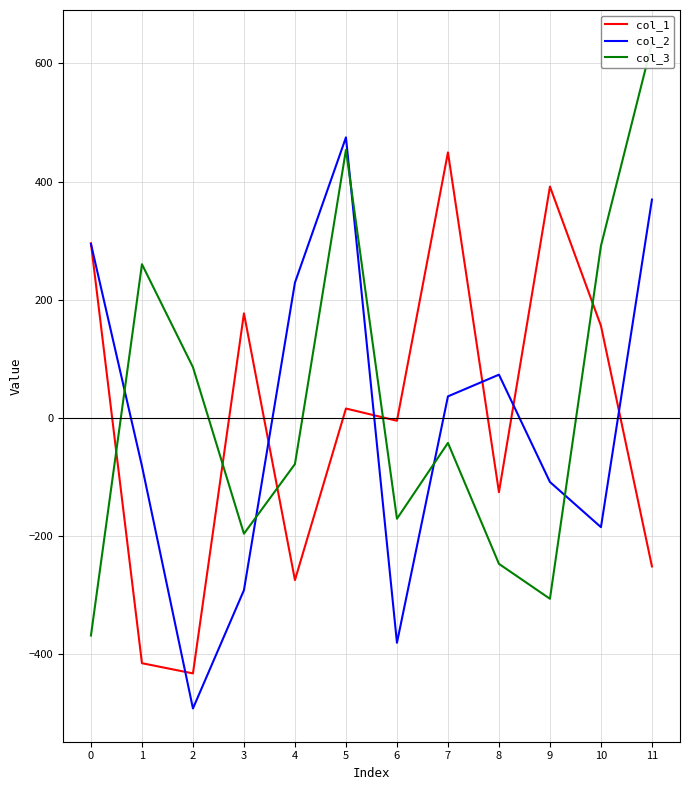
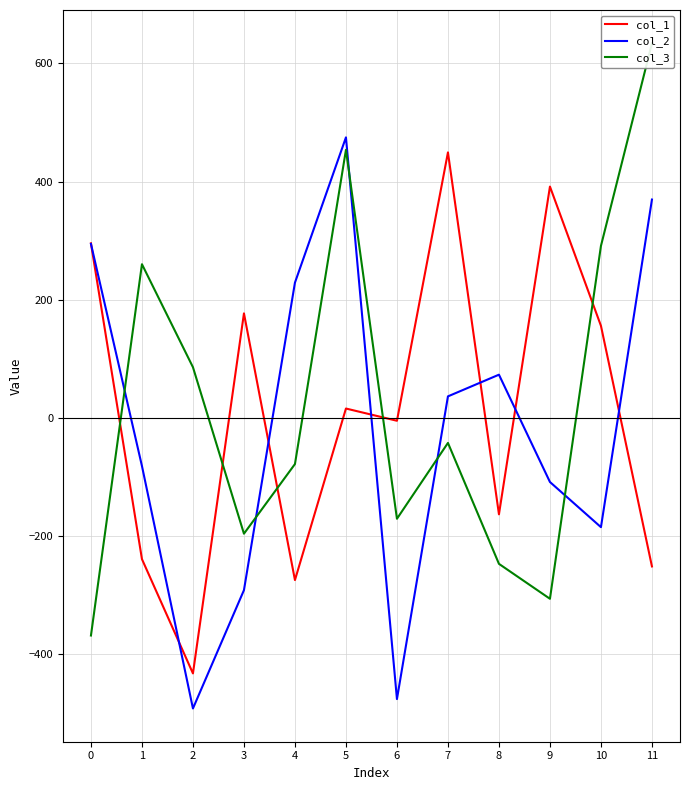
col_1, 1: -410 -> -240
col_2, 6: -380 -> -480
col_1, 8: -130 -> -160
